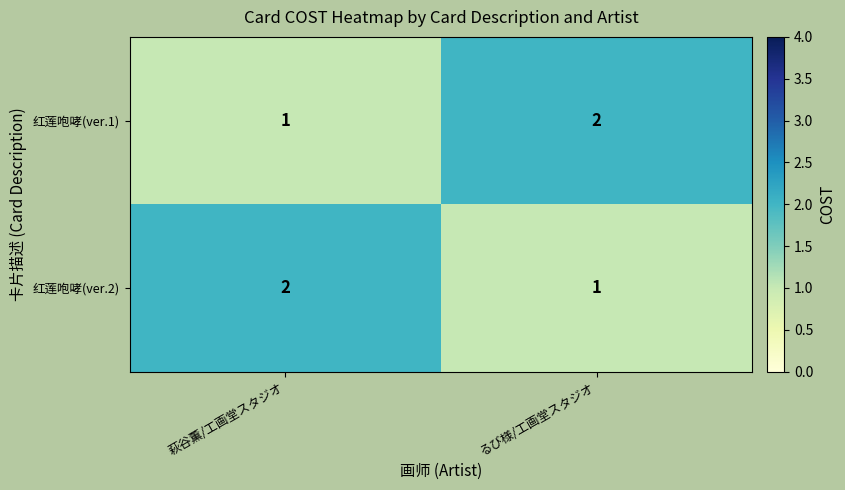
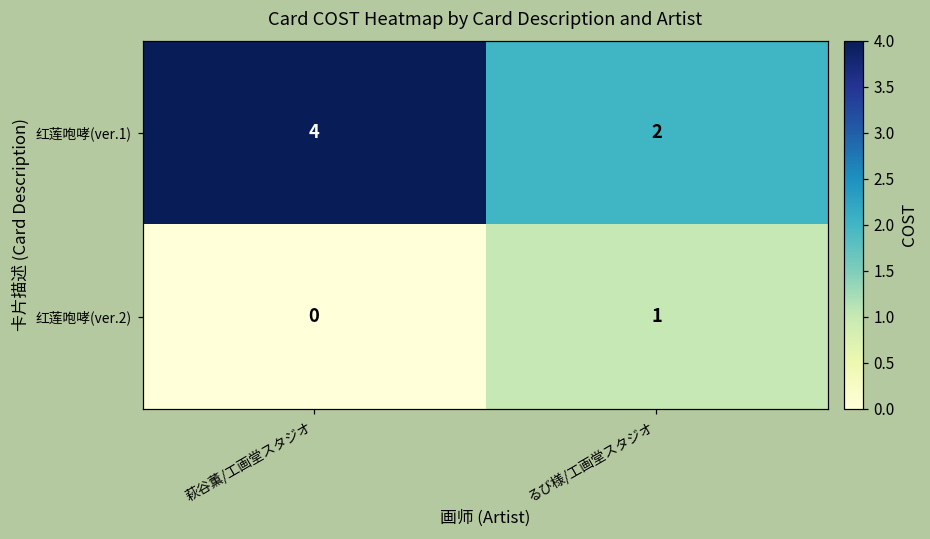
红莲咆哮(ver.1), 萩谷薫/工画堂スタジオ: 1 -> 4
红莲咆哮(ver.2), 萩谷薫/工画堂スタジオ: 2 -> 0
